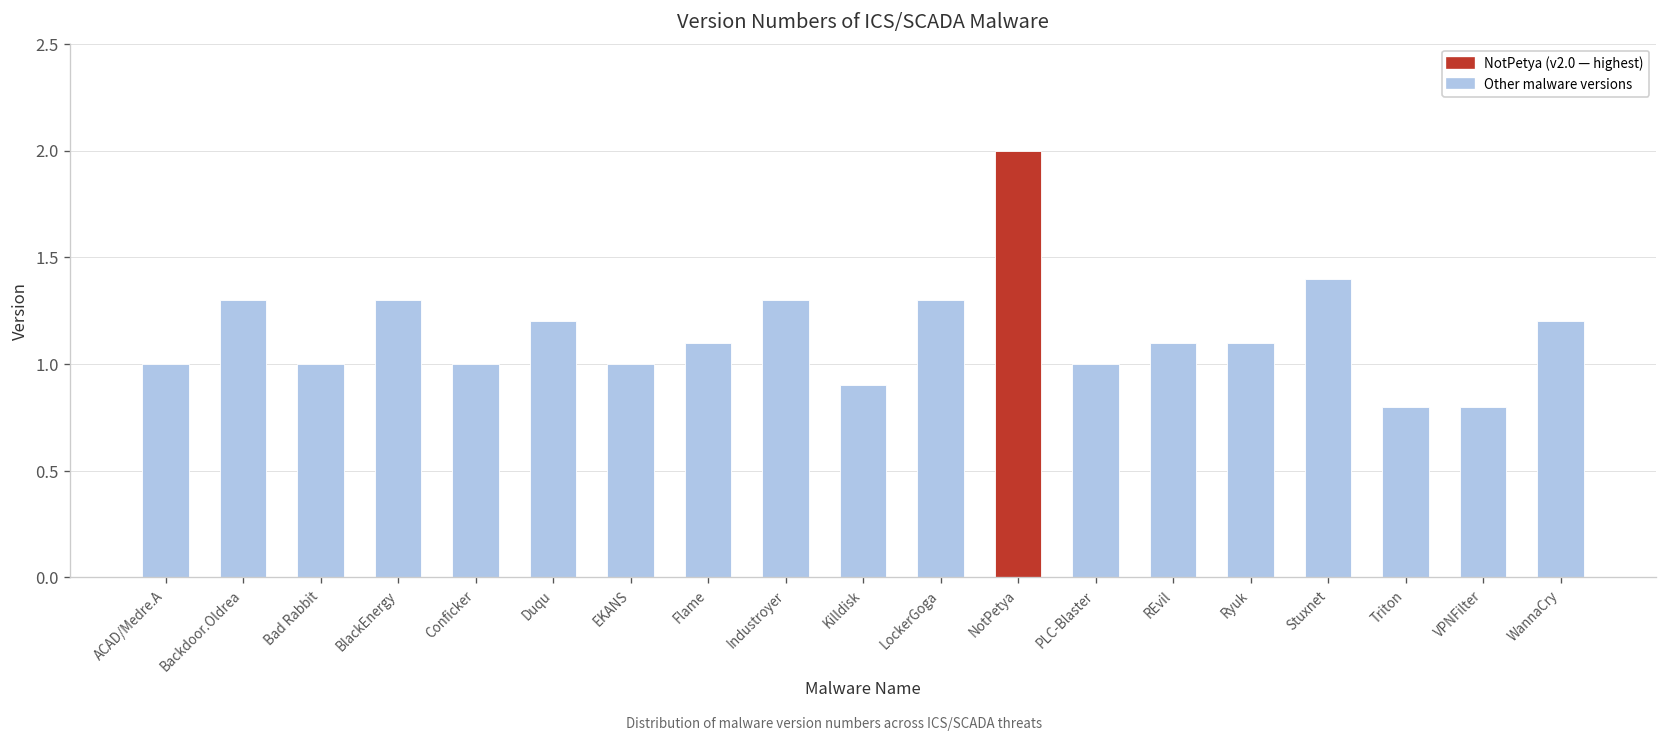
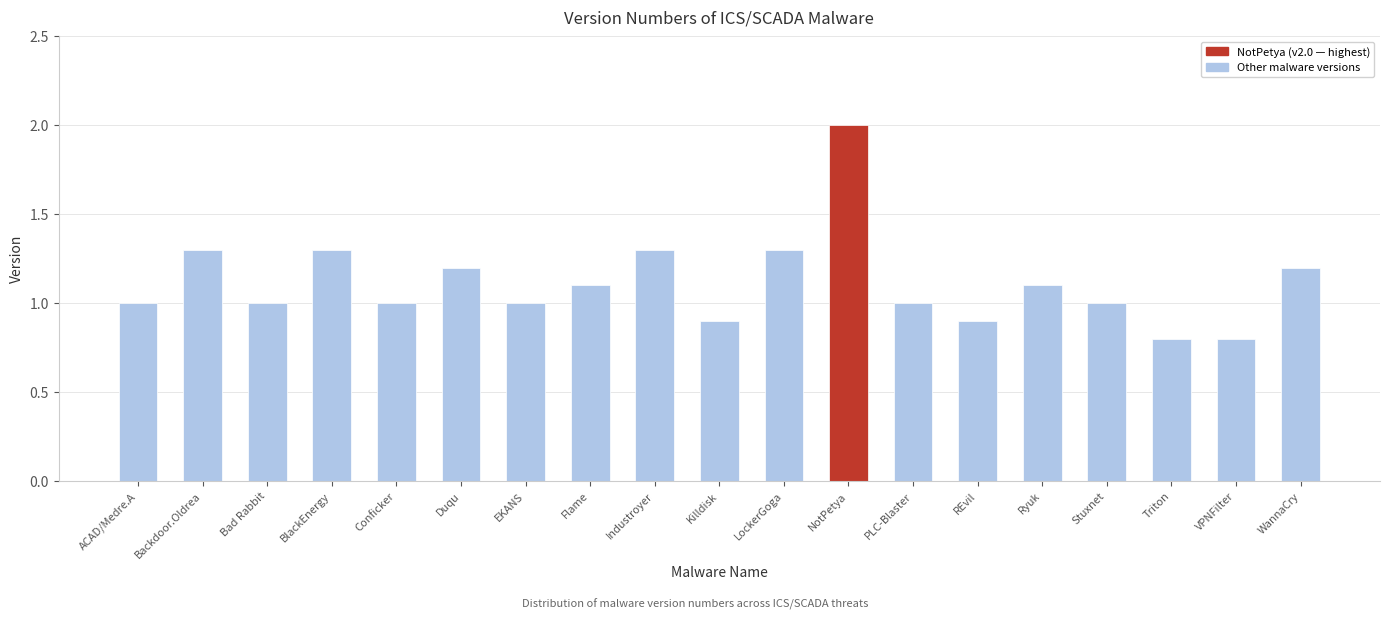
REvil: 1.1 -> 0.9
Stuxnet: 1.4 -> 1.0
